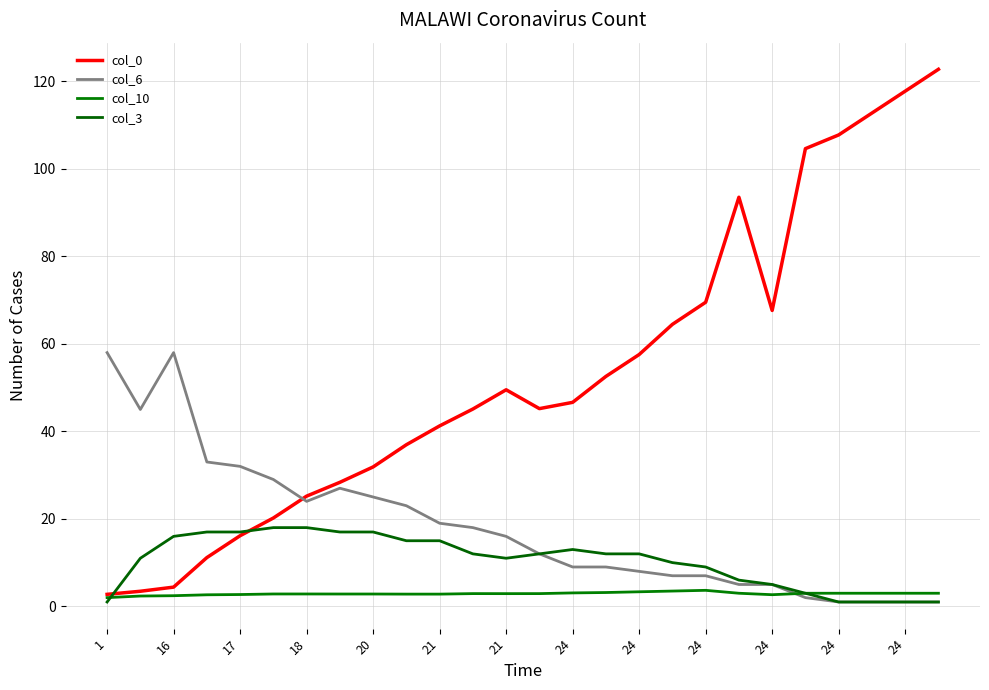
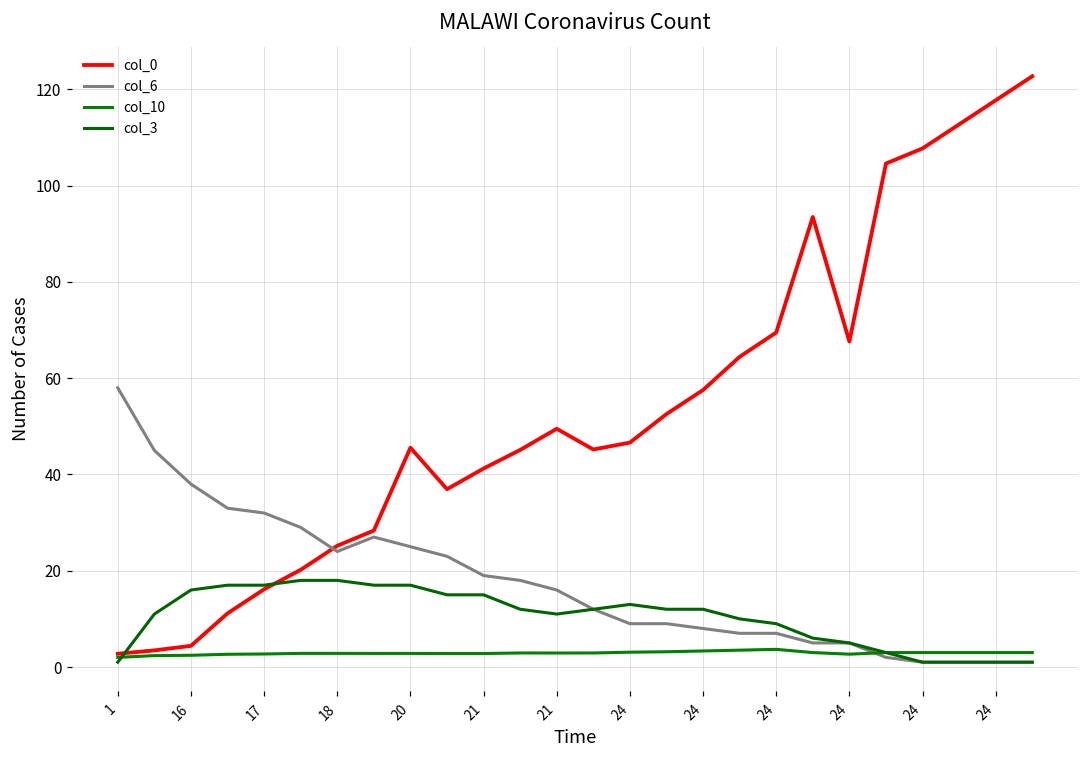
col_6, 16: 58 -> 38
col_0, 20: 32 -> 46
